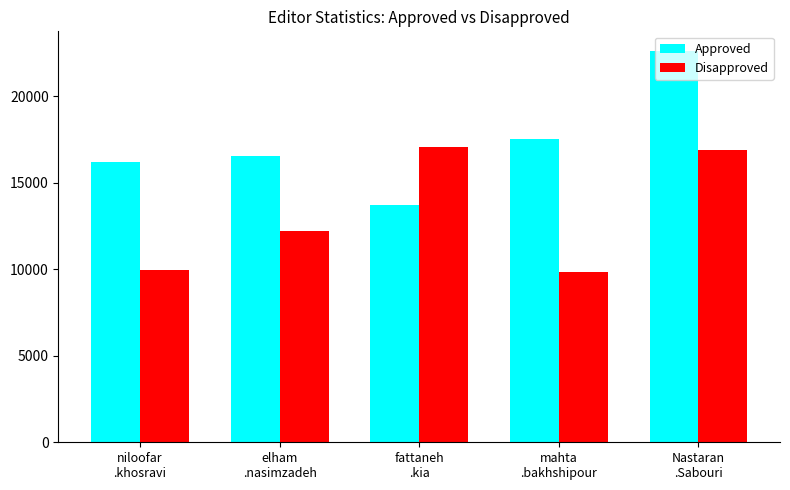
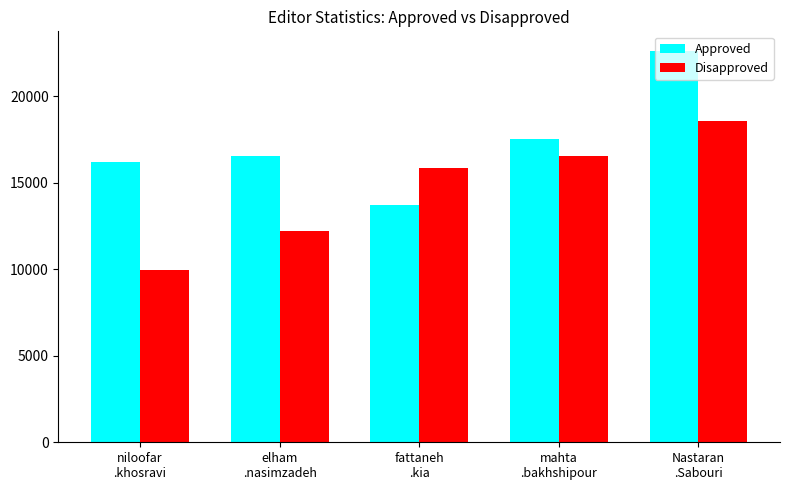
Disapproved, fattaneh .kia: 17100 -> 15900
Disapproved, mahta .bakhshipour: 9800 -> 16600
Disapproved, Nastaran .Sabouri: 16900 -> 18600
